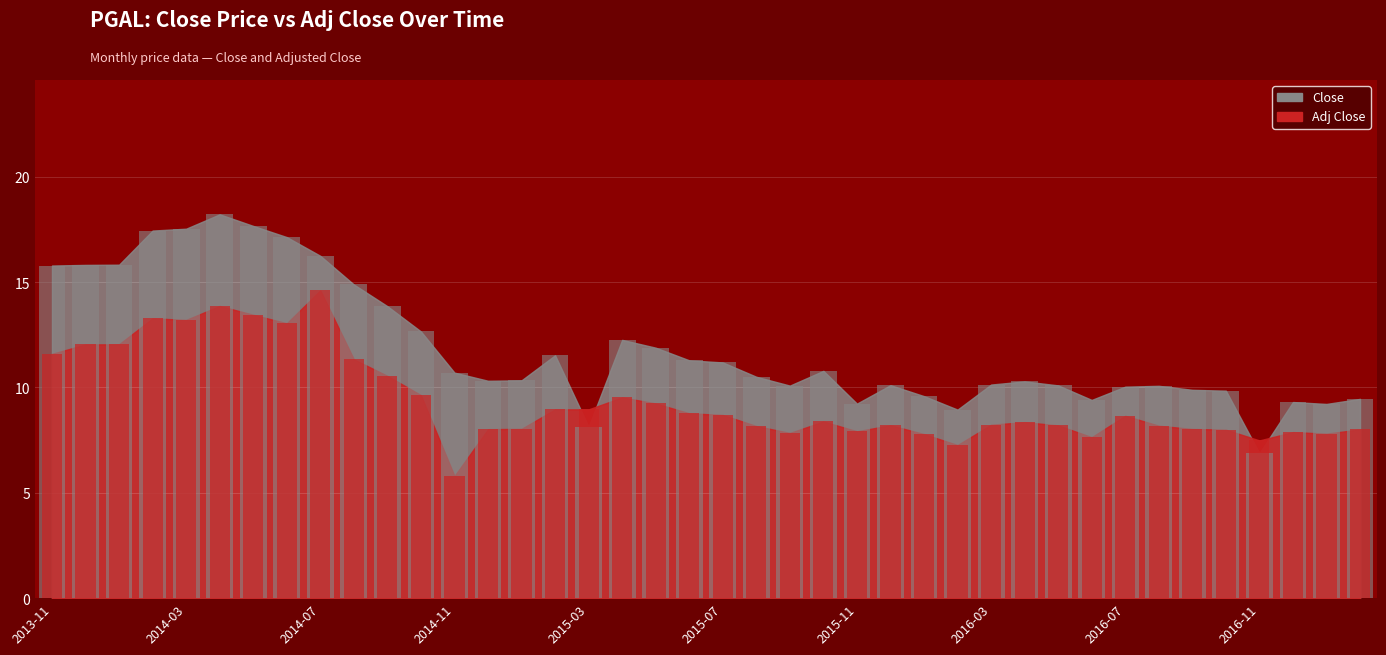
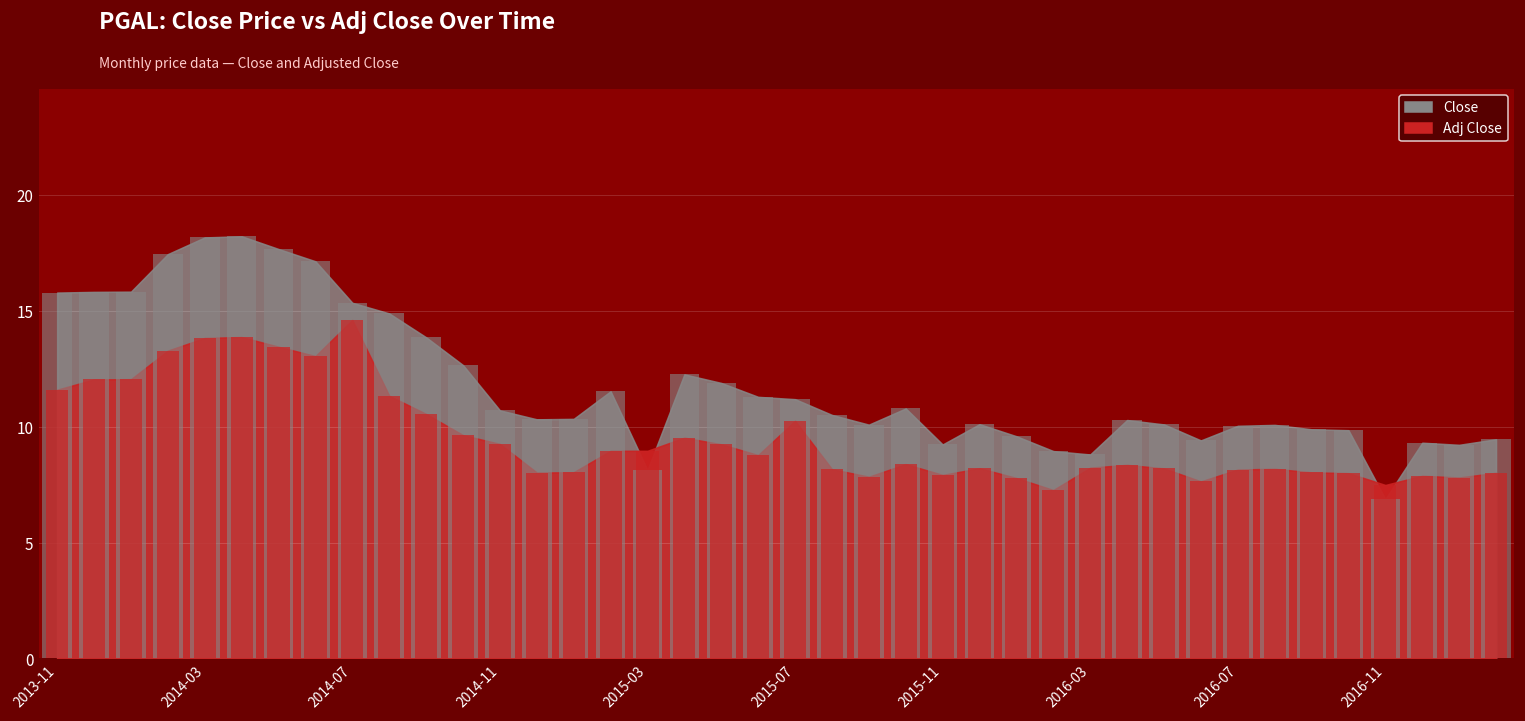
Close, 2014-03: 17.5 -> 18.2
Adj Close, 2014-03: 13.2 -> 13.8
Close, 2014-07: 16.3 -> 15.4
Adj Close, 2014-11: 5.8 -> 9.3
Adj Close, 2015-07: 8.7 -> 10.3
Close, 2016-03: 10.1 -> 8.8
Adj Close, 2016-07: 8.7 -> 8.2
